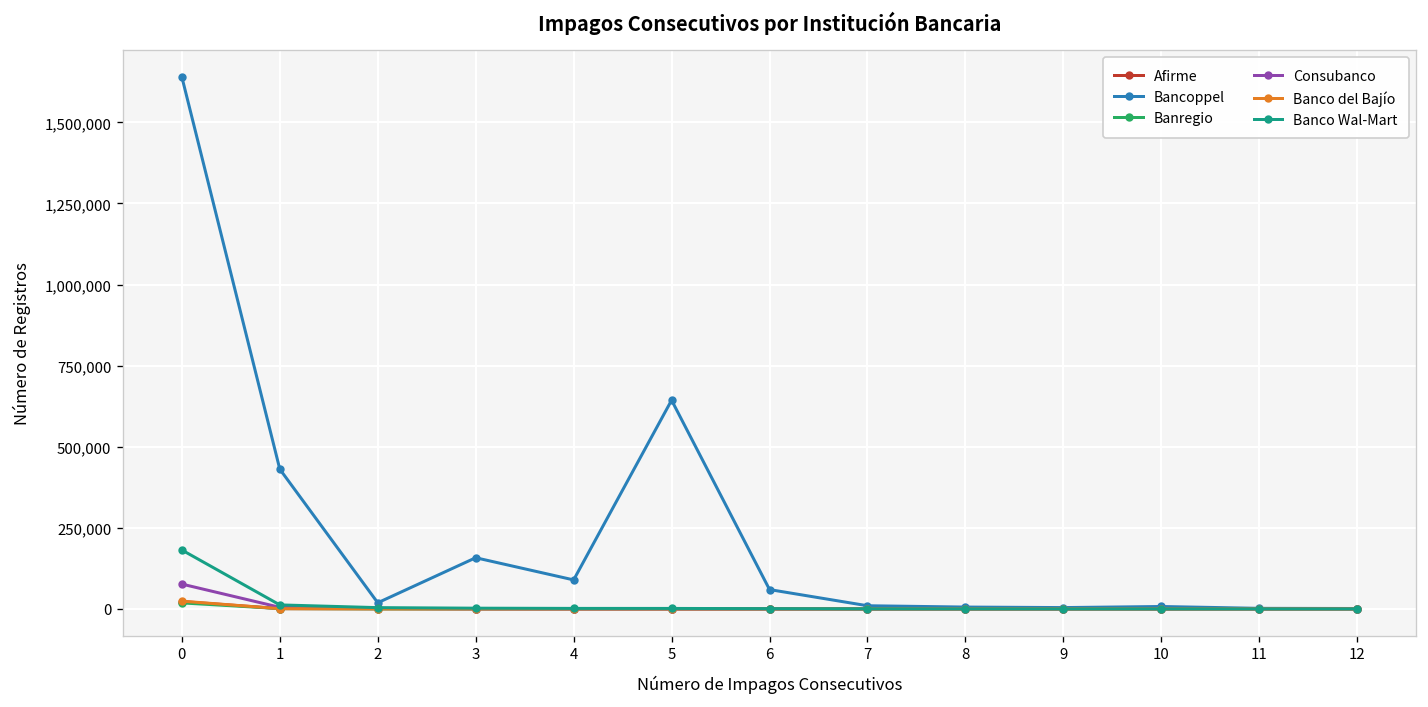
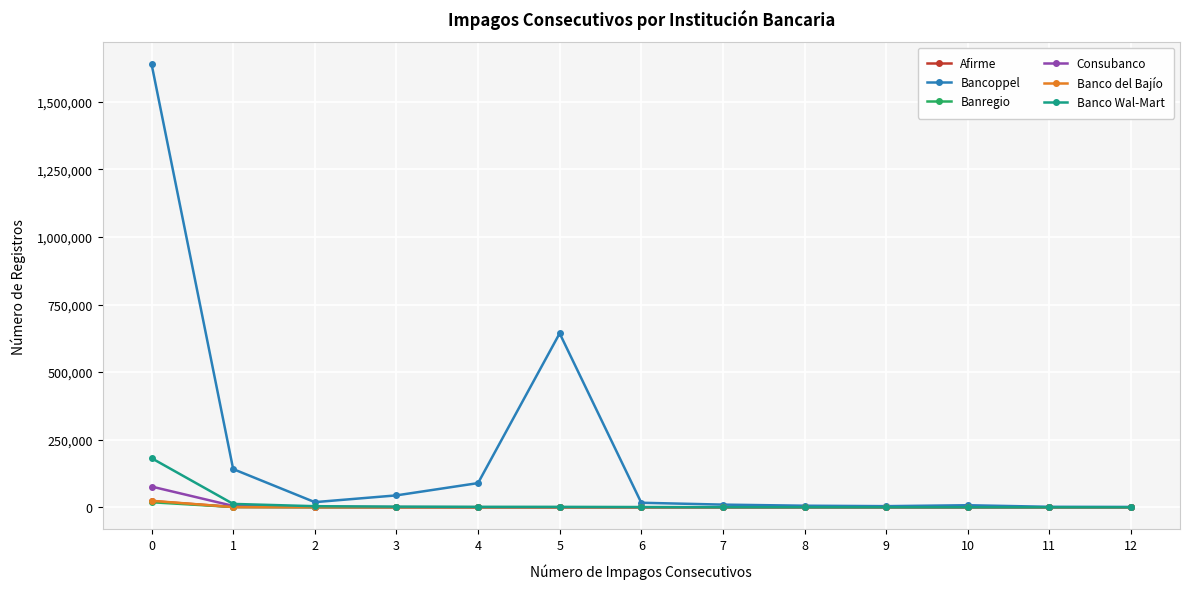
Bancoppel, 1: 430,000 -> 140,000
Bancoppel, 3: 160,000 -> 40,000
Bancoppel, 6: 60,000 -> 20,000
